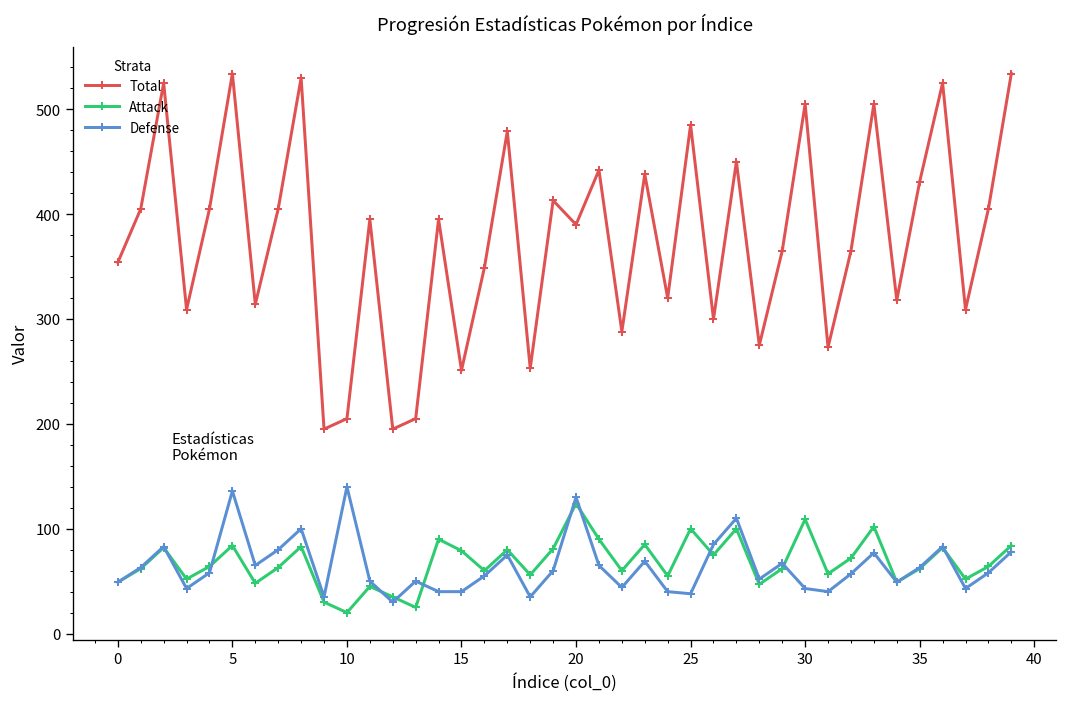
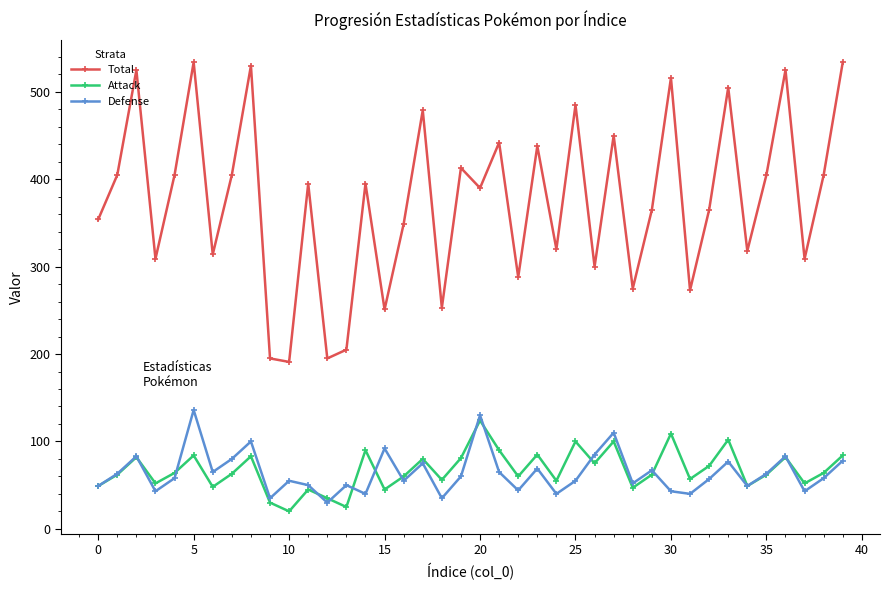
Total, 10: 210 -> 190
Defense, 10: 140 -> 60
Attack, 15: 80 -> 50
Defense, 15: 40 -> 90
Defense, 25: 40 -> 60
Total, 30: 510 -> 520
Total, 35: 430 -> 410
